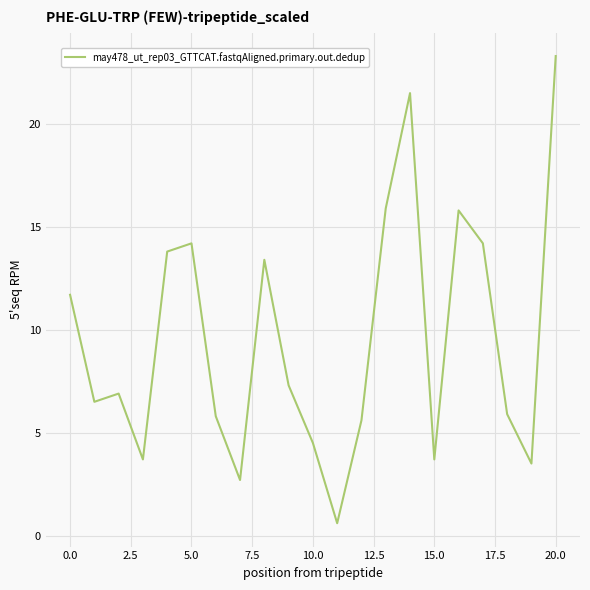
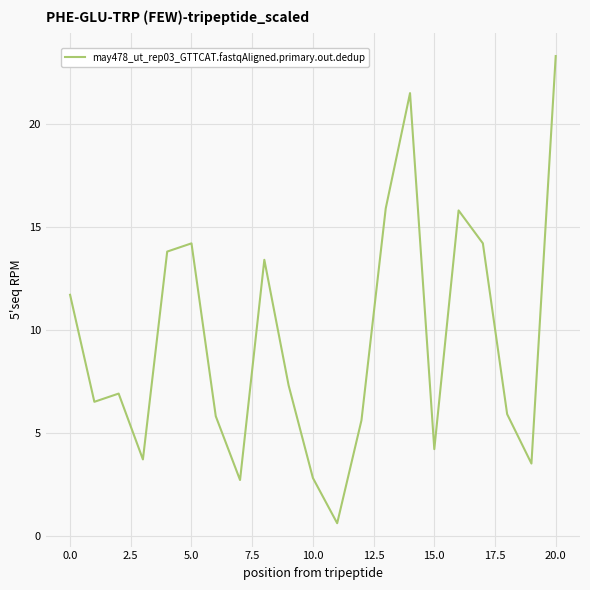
10.0: 4.5 -> 2.8
15.0: 3.7 -> 4.2
